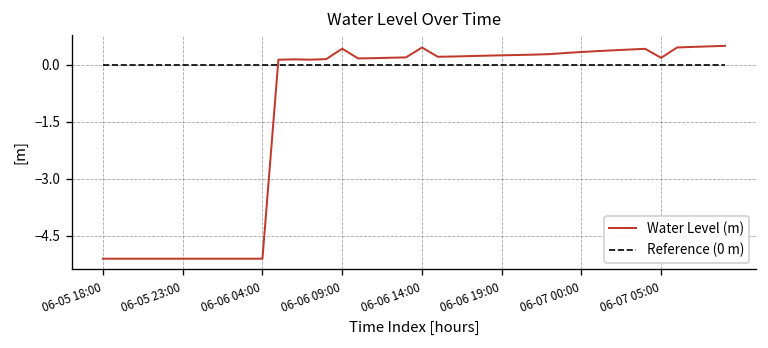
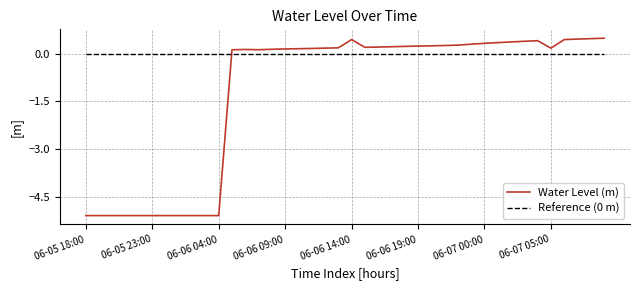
Water Level (m), 06-06 09:00: 0.4 -> 0.2
